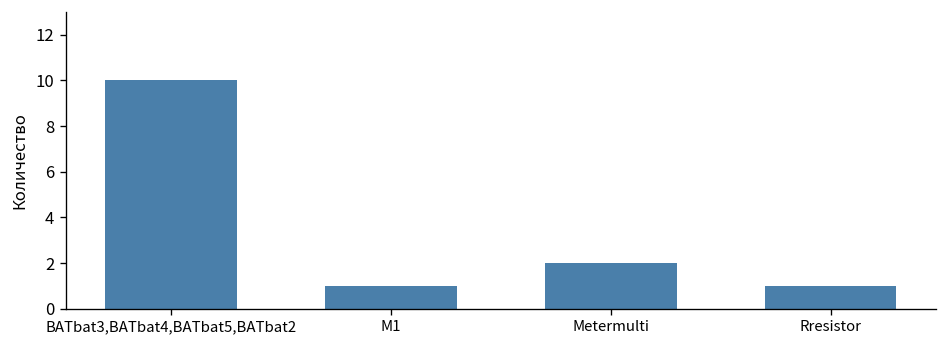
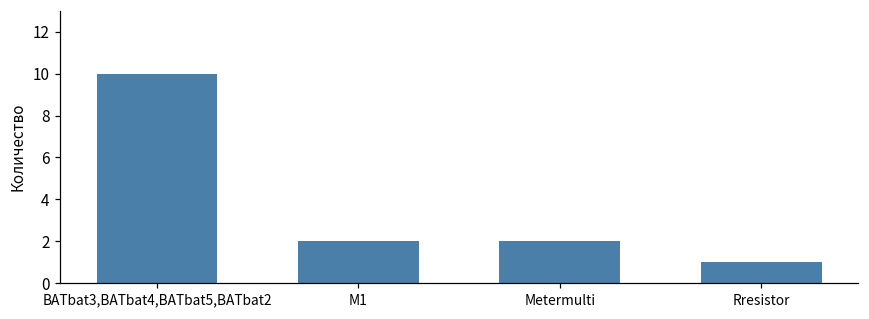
M1: 1 -> 2
